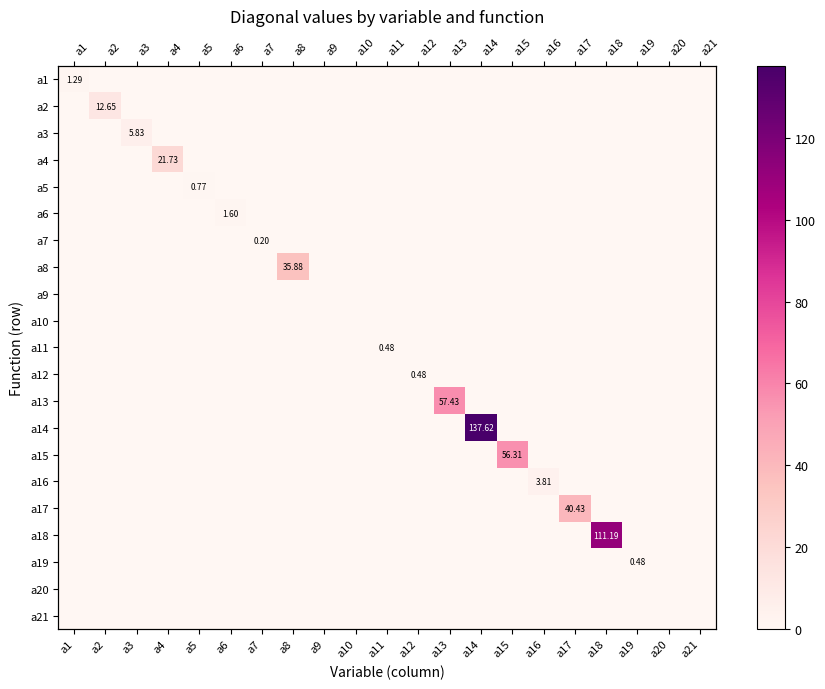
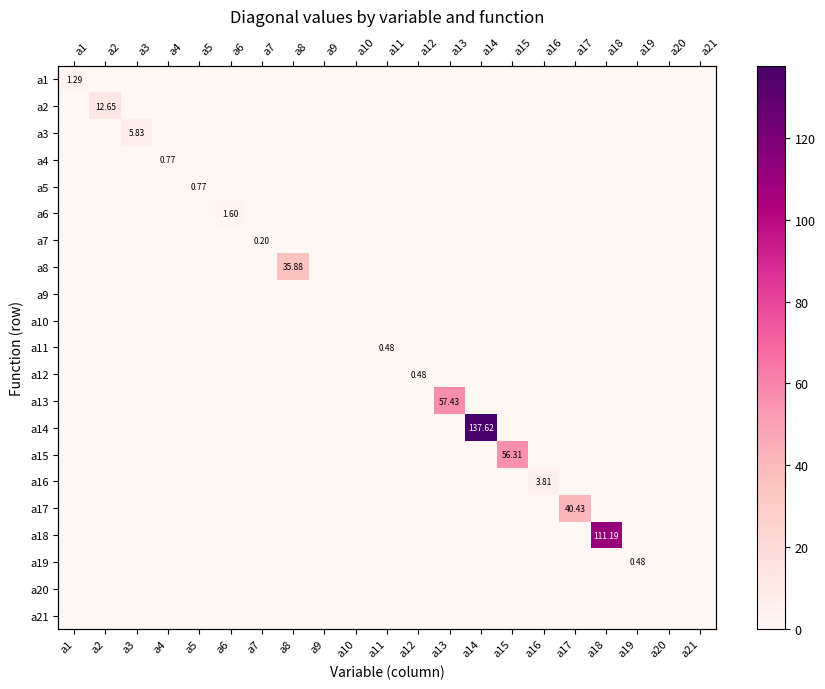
a4, a4: 21.73 -> 0.77
